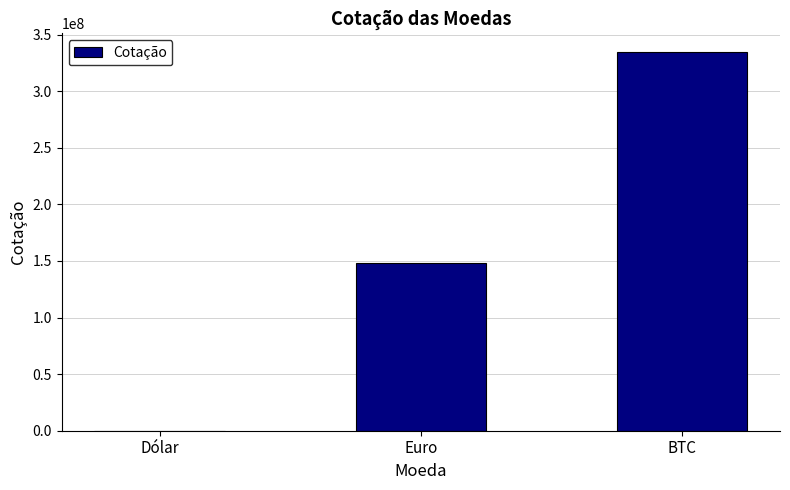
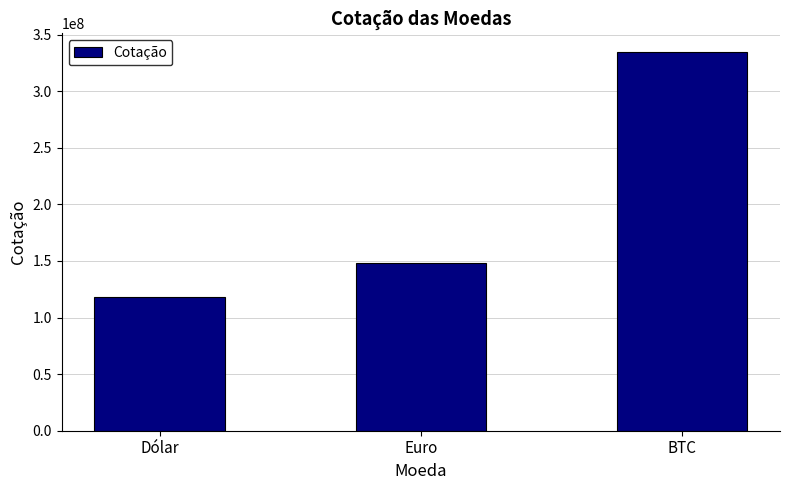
Dólar: 0 -> 118000000
